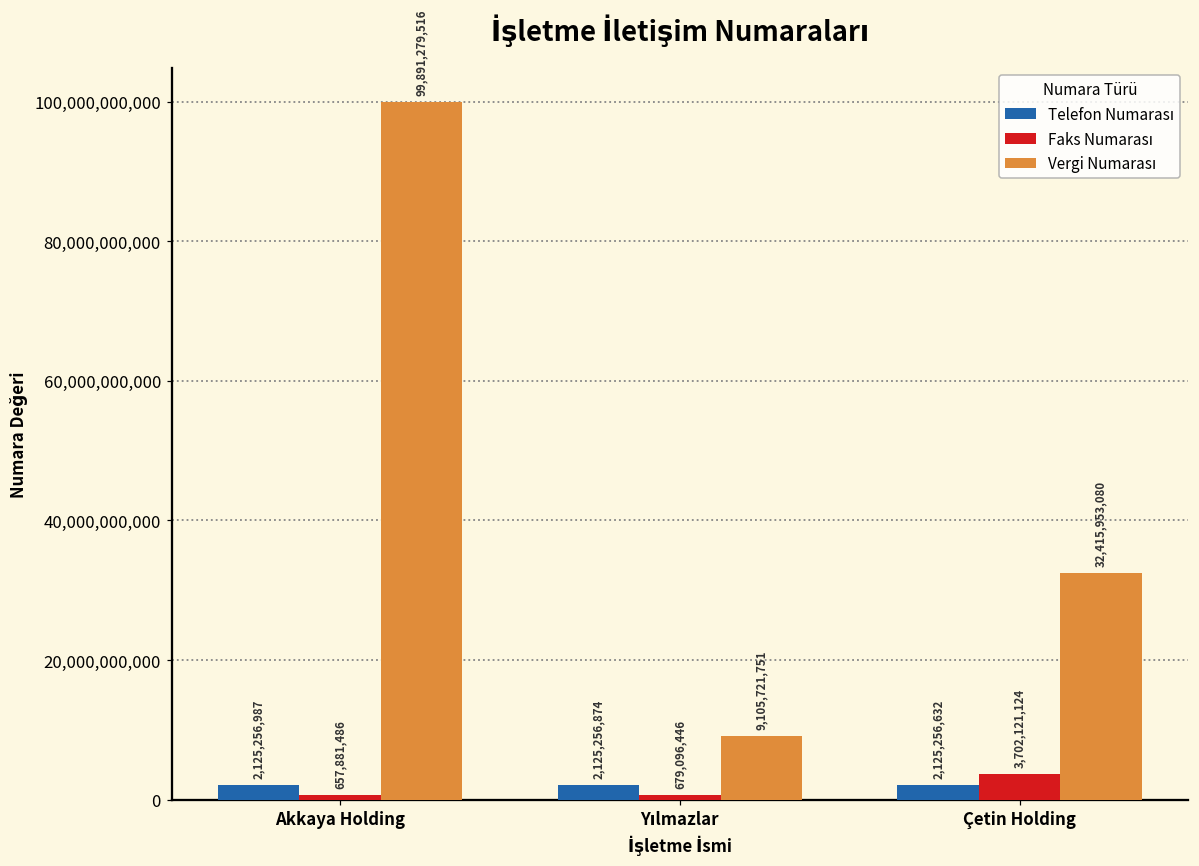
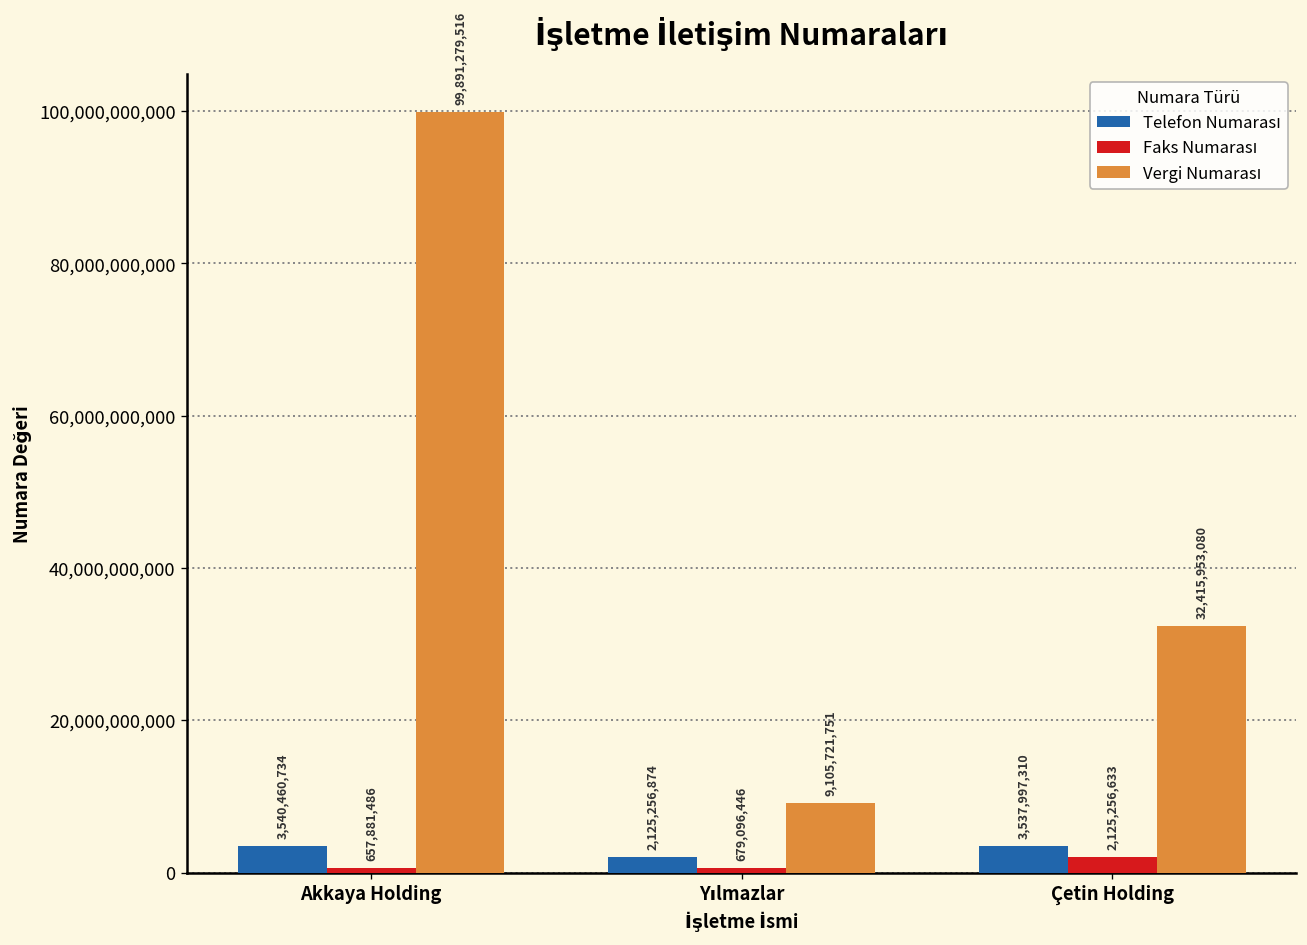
Telefon Numarası, Akkaya Holding: 2,125,256,987 -> 3,540,460,734
Telefon Numarası, Çetin Holding: 2,125,256,632 -> 3,537,997,310
Faks Numarası, Çetin Holding: 3,702,121,124 -> 2,125,256,633
